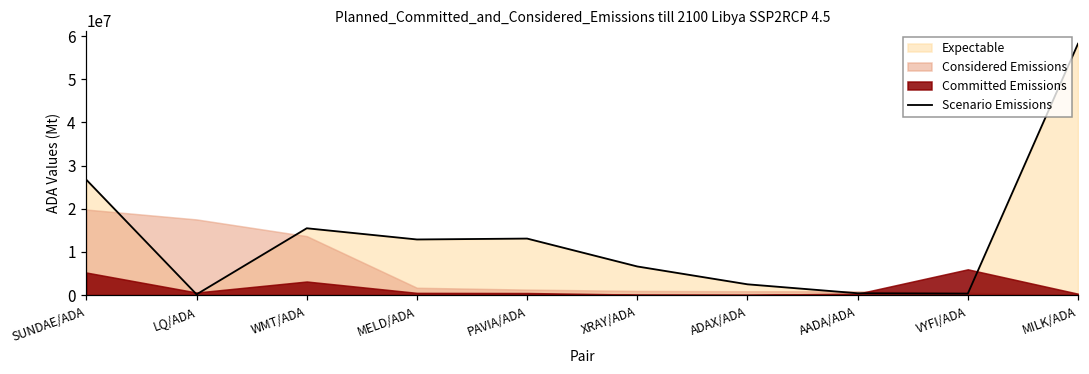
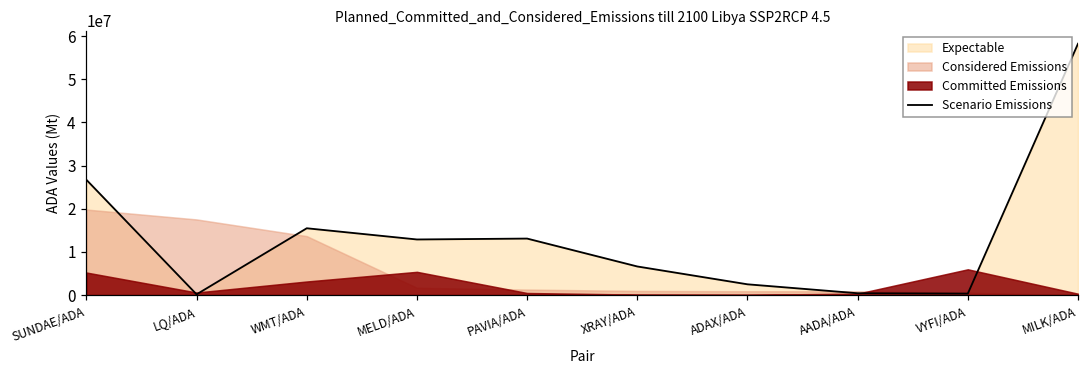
Committed Emissions, MELD/ADA: 0 -> 5000000
